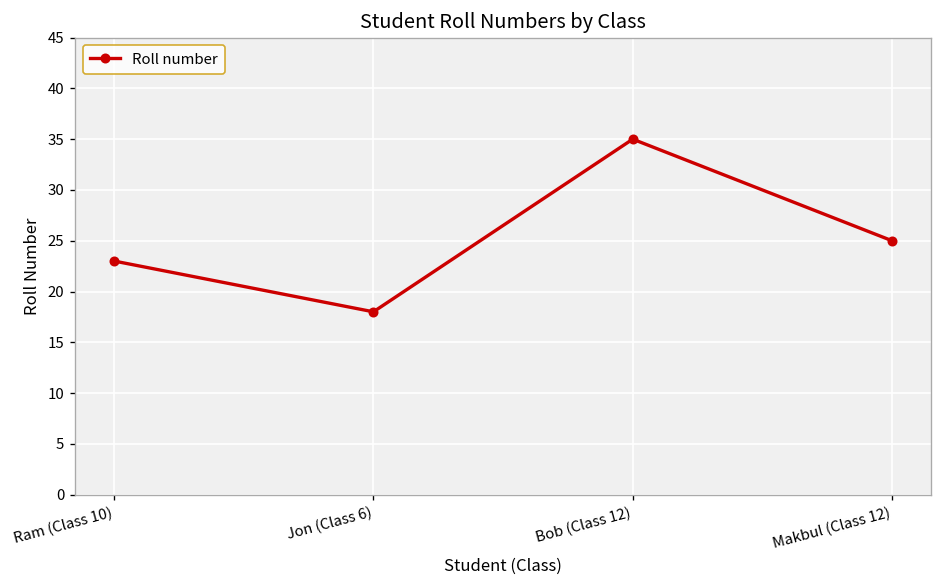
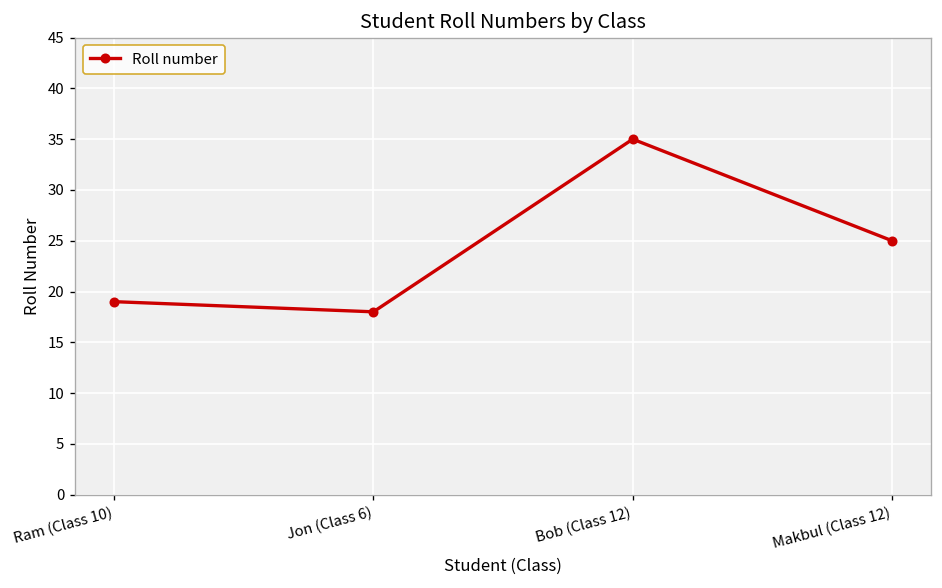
Ram (Class 10): 23 -> 19
